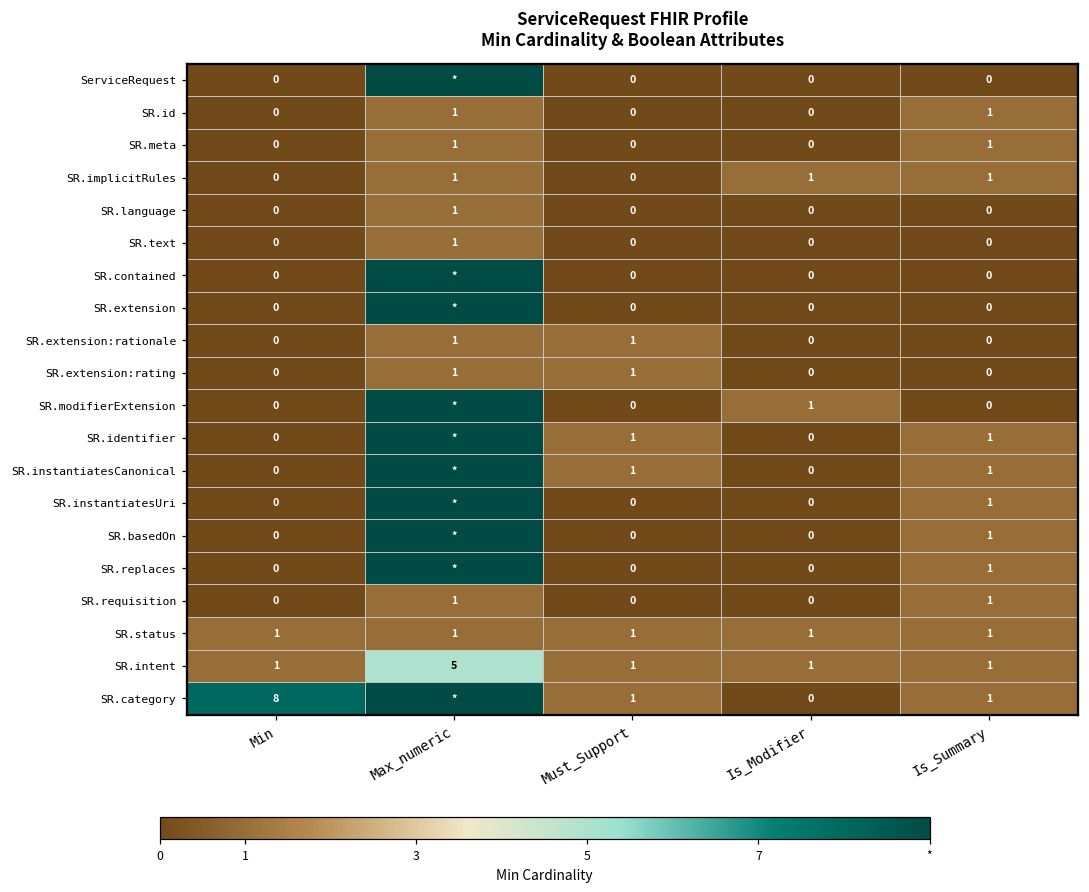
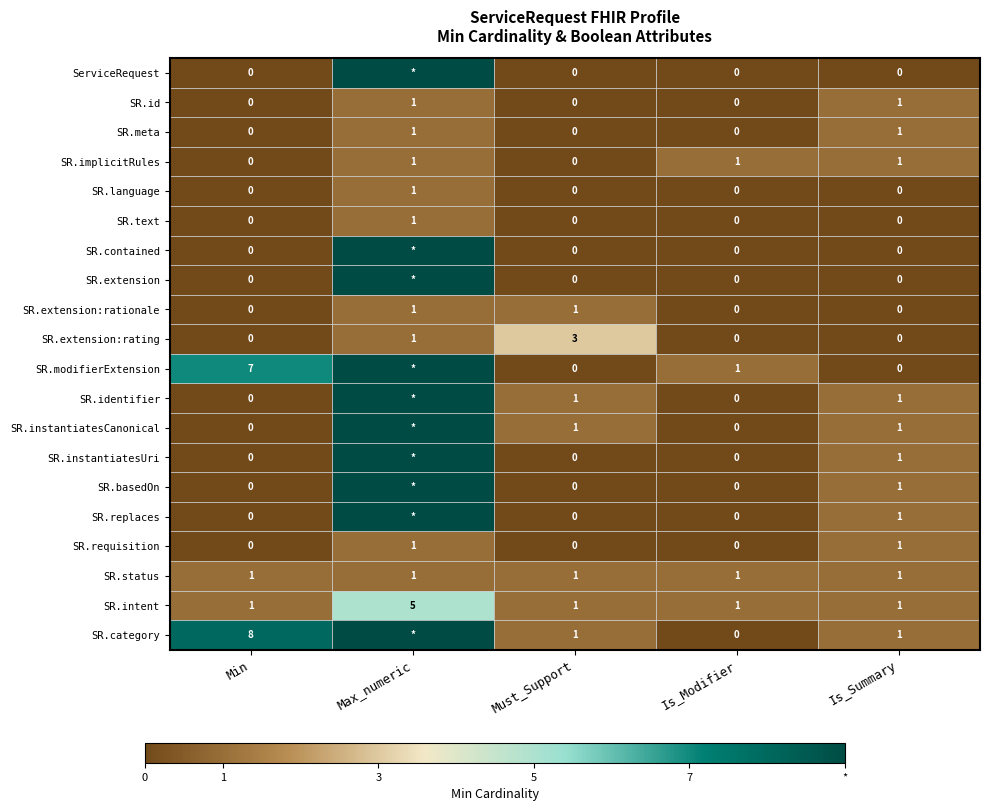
SR.extension:rating, Must_Support: 1 -> 3
SR.modifierExtension, Min: 0 -> 7
